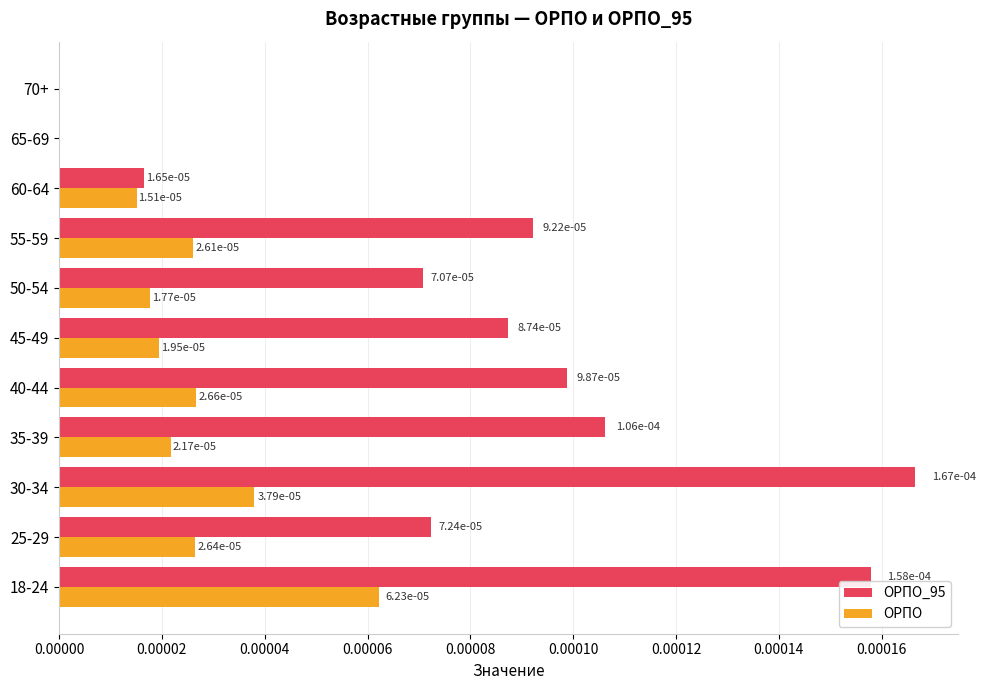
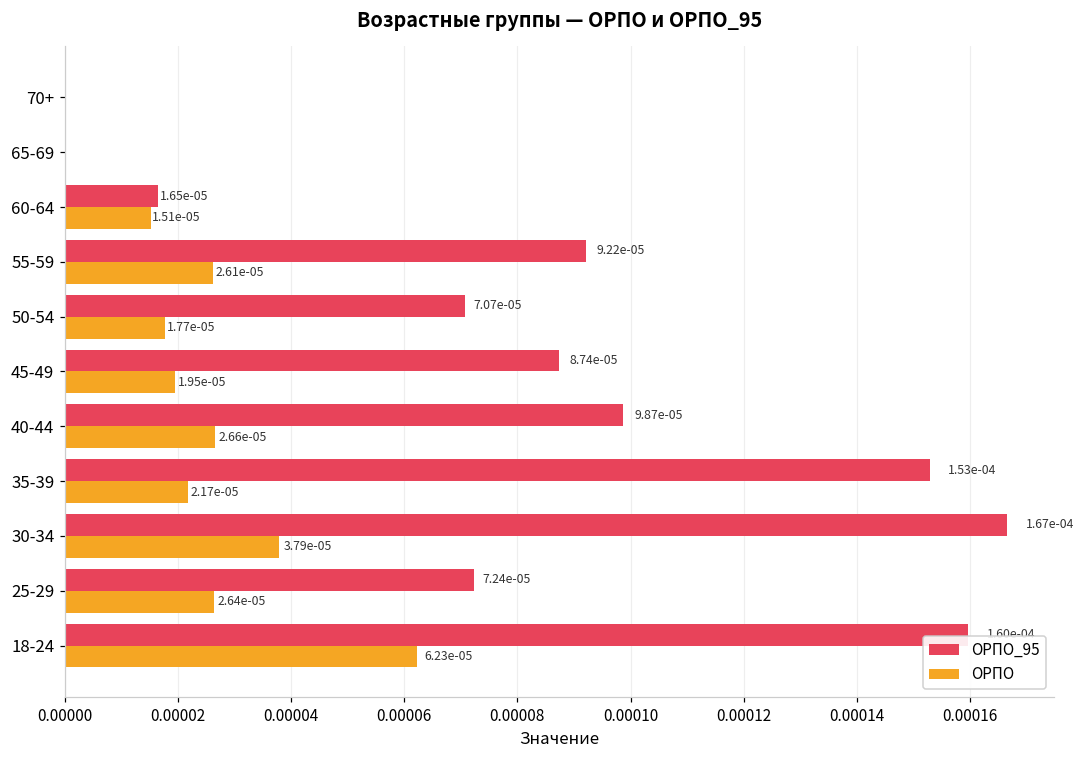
ОРПО_95, 35-39: 0.000106 -> 0.000153
ОРПО_95, 18-24: 1.06e-04 -> 1.53e-04
